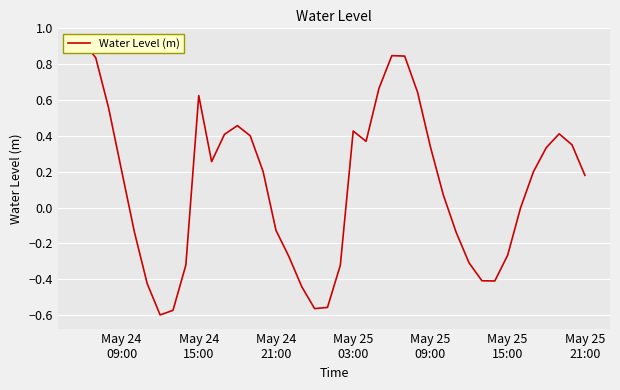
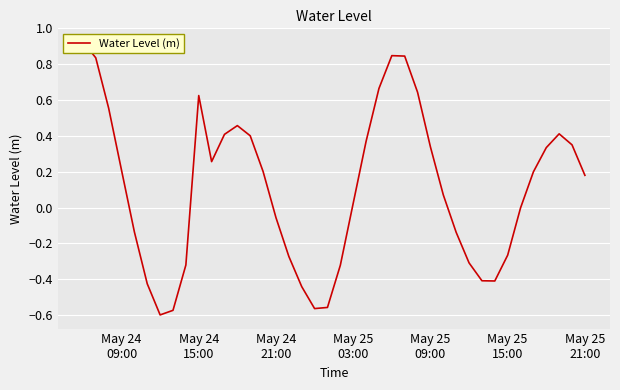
May 24 21:00: -0.13 -> -0.06
May 25 03:00: 0.43 -> 0.02
